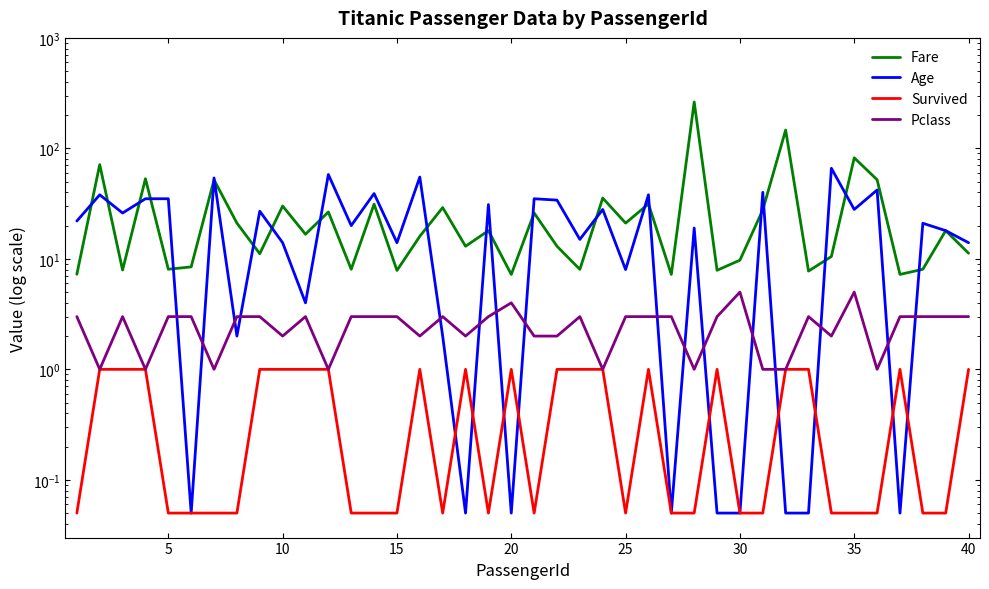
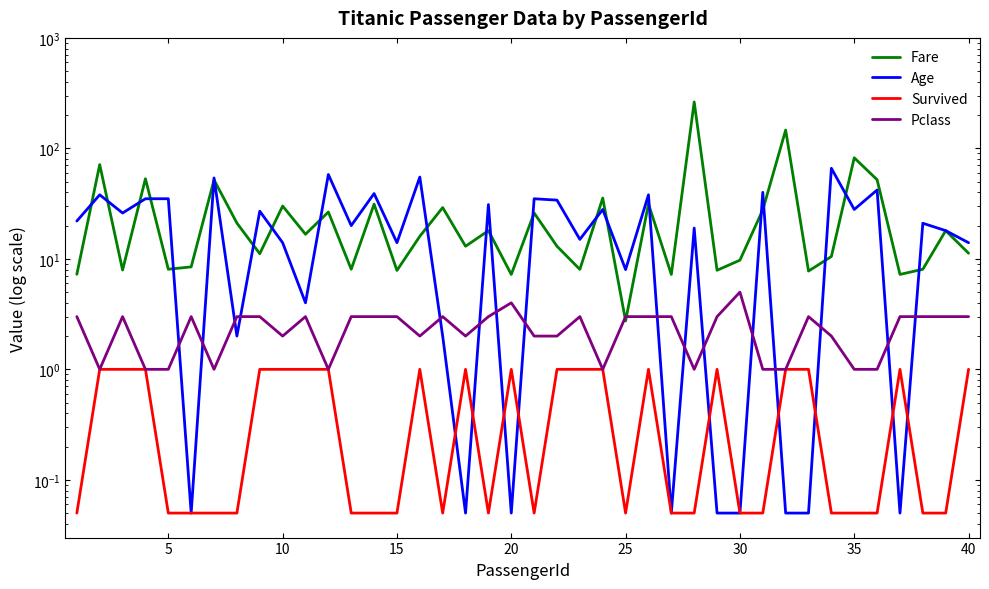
Pclass, 5: 3 -> 1
Fare, 25: 21 -> 2.7
Pclass, 35: 5 -> 1
